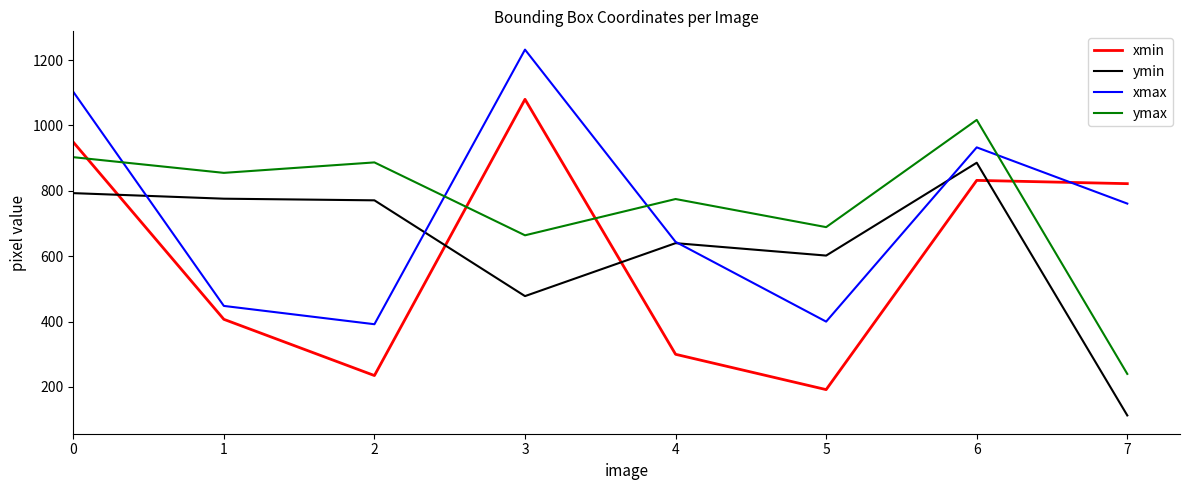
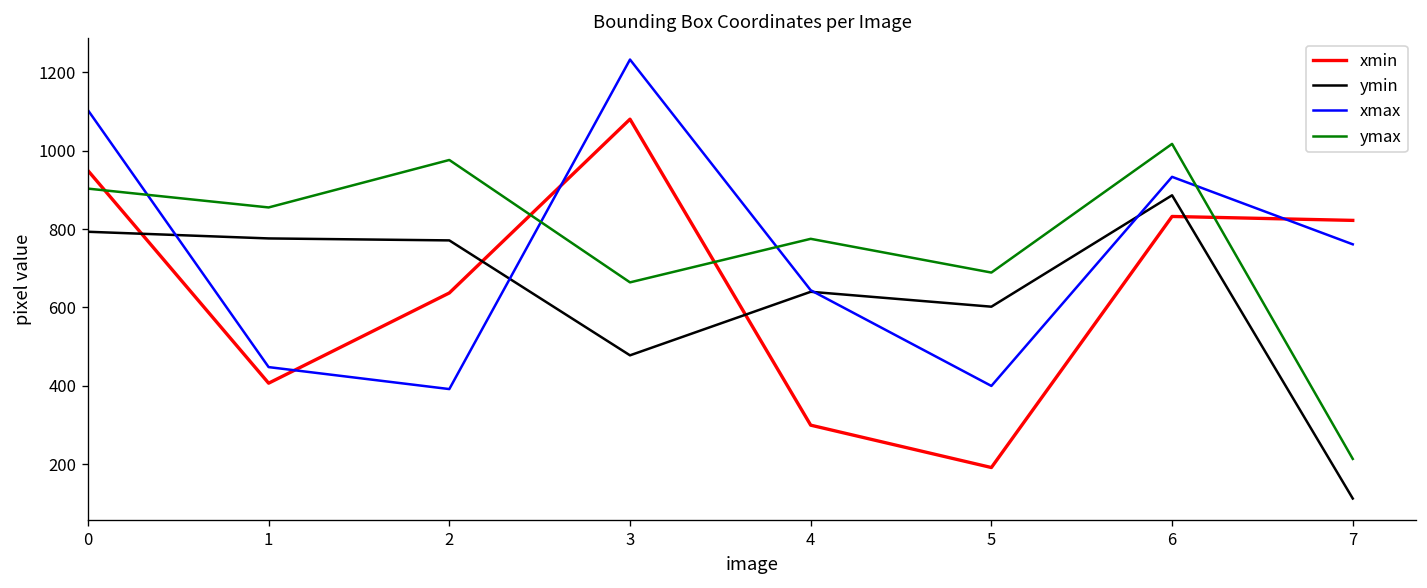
xmin, 2: 240 -> 640
ymax, 2: 890 -> 980
ymax, 7: 240 -> 210
